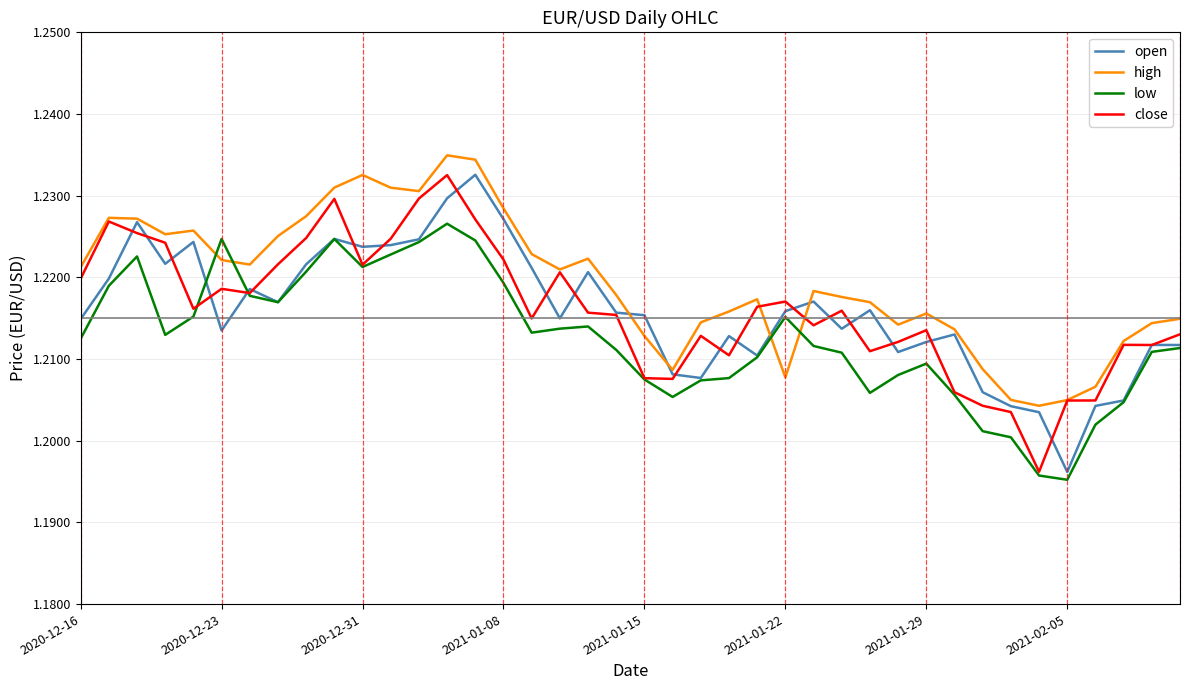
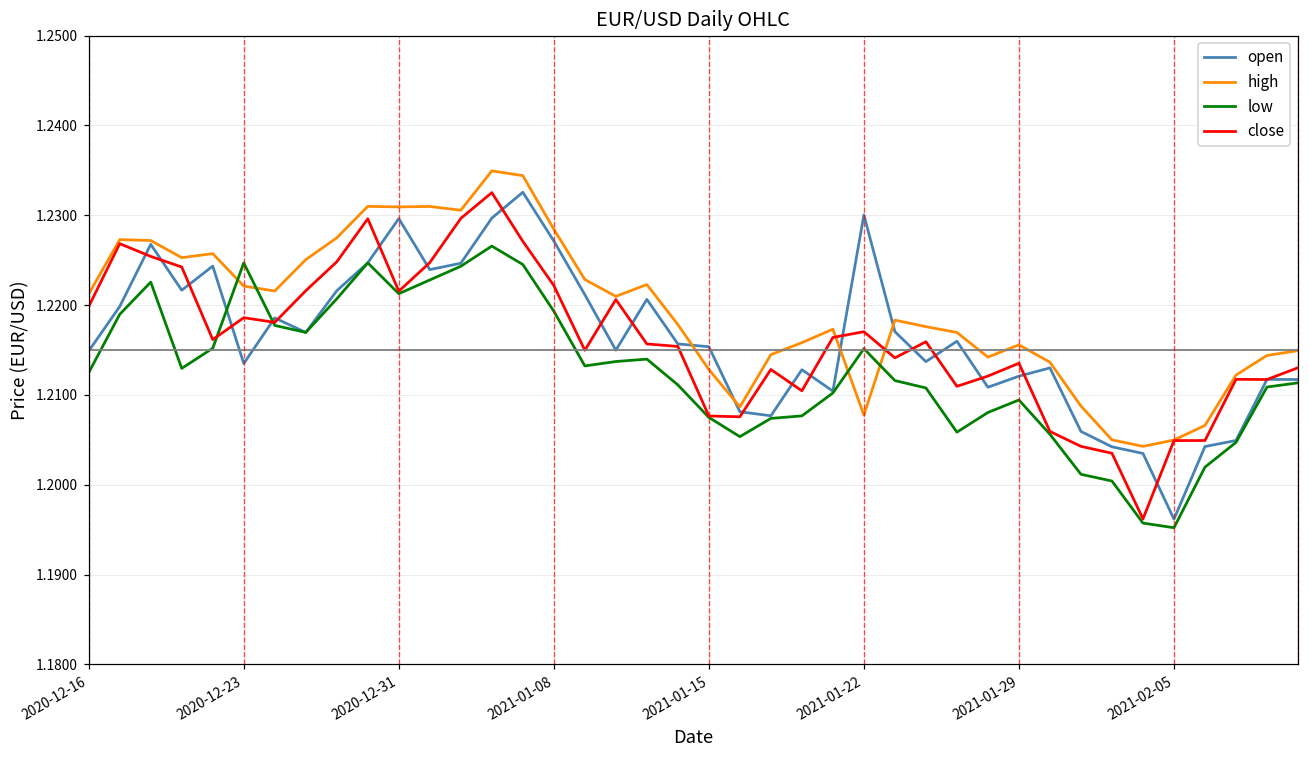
open, 2020-12-31: 1.224 -> 1.230
high, 2020-12-31: 1.233 -> 1.231
open, 2021-01-22: 1.216 -> 1.230
